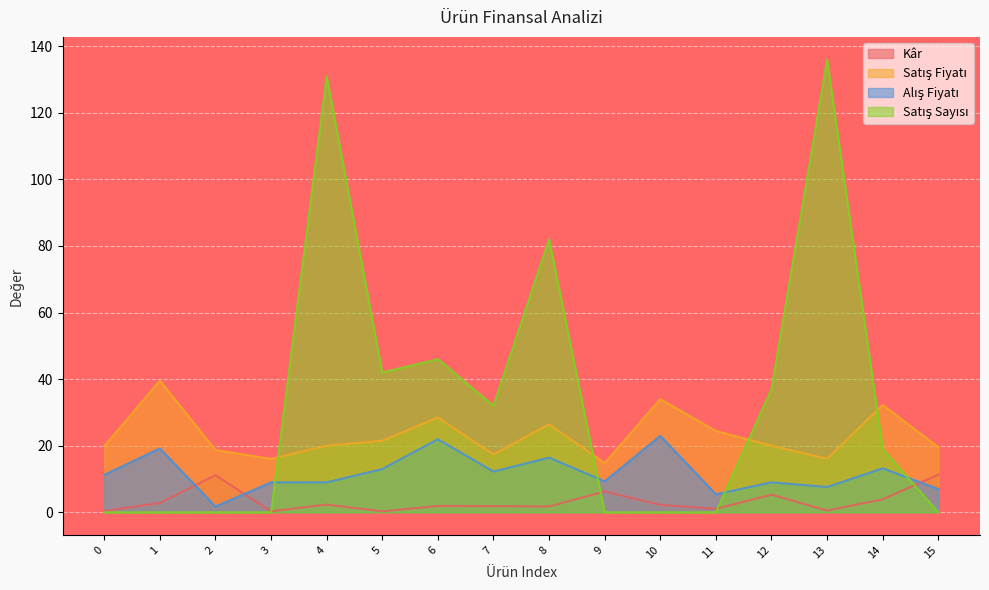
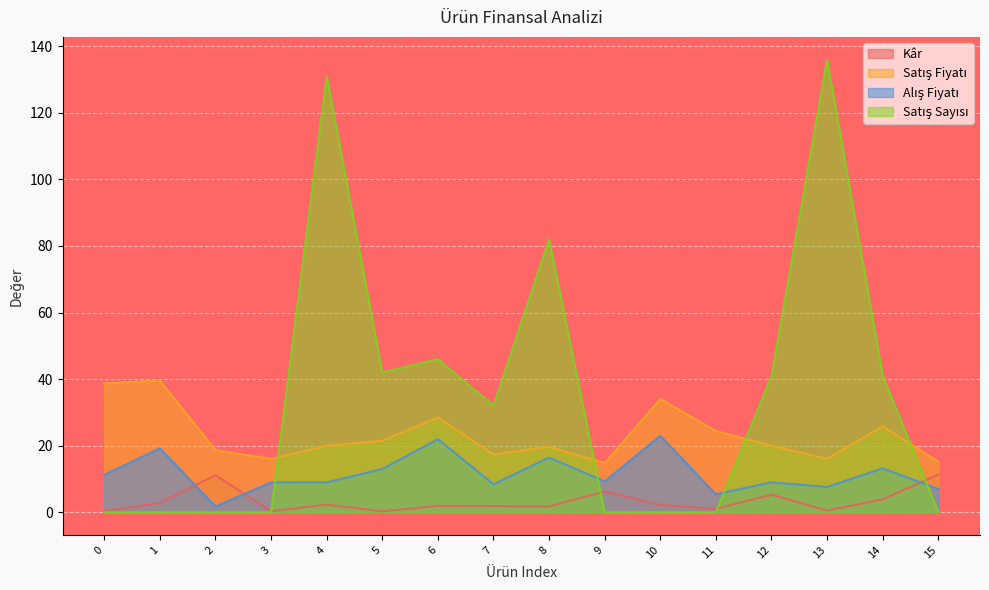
Satış Fiyatı, 0: 20 -> 39
Alış Fiyatı, 7: 12 -> 8
Satış Fiyatı, 8: 26 -> 20
Satış Sayısı, 12: 37 -> 41
Satış Fiyatı, 14: 32 -> 26
Satış Sayısı, 14: 19 -> 41
Satış Fiyatı, 15: 20 -> 15
